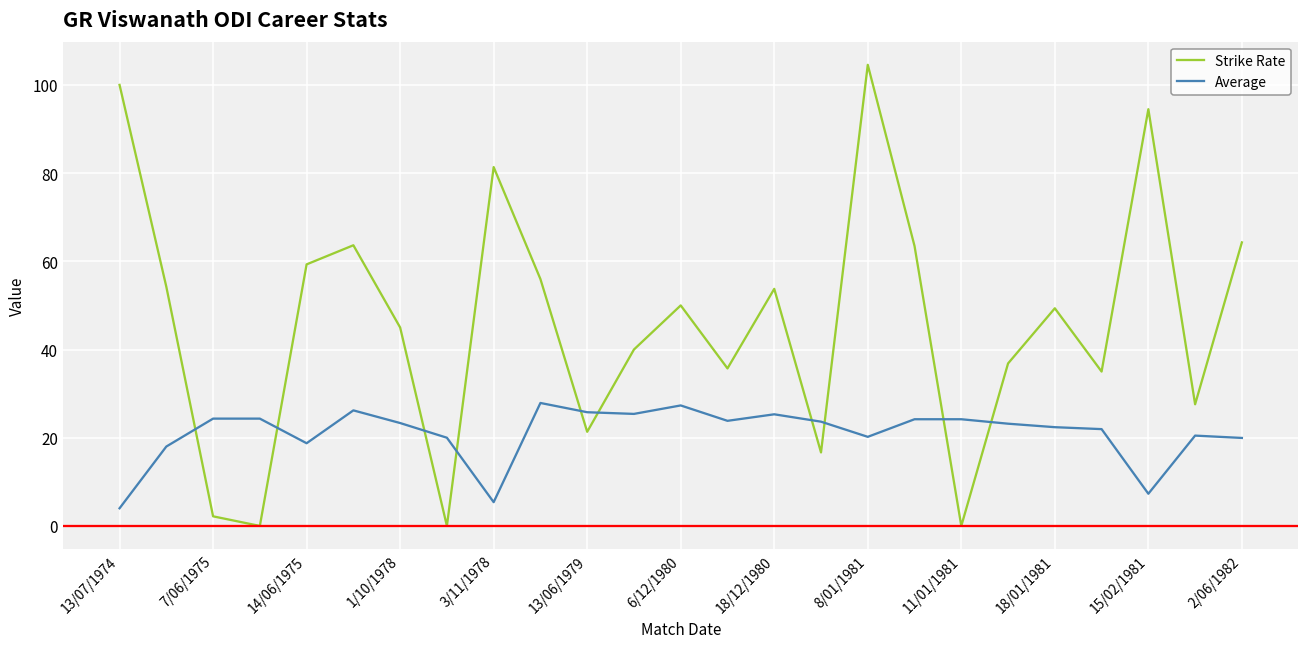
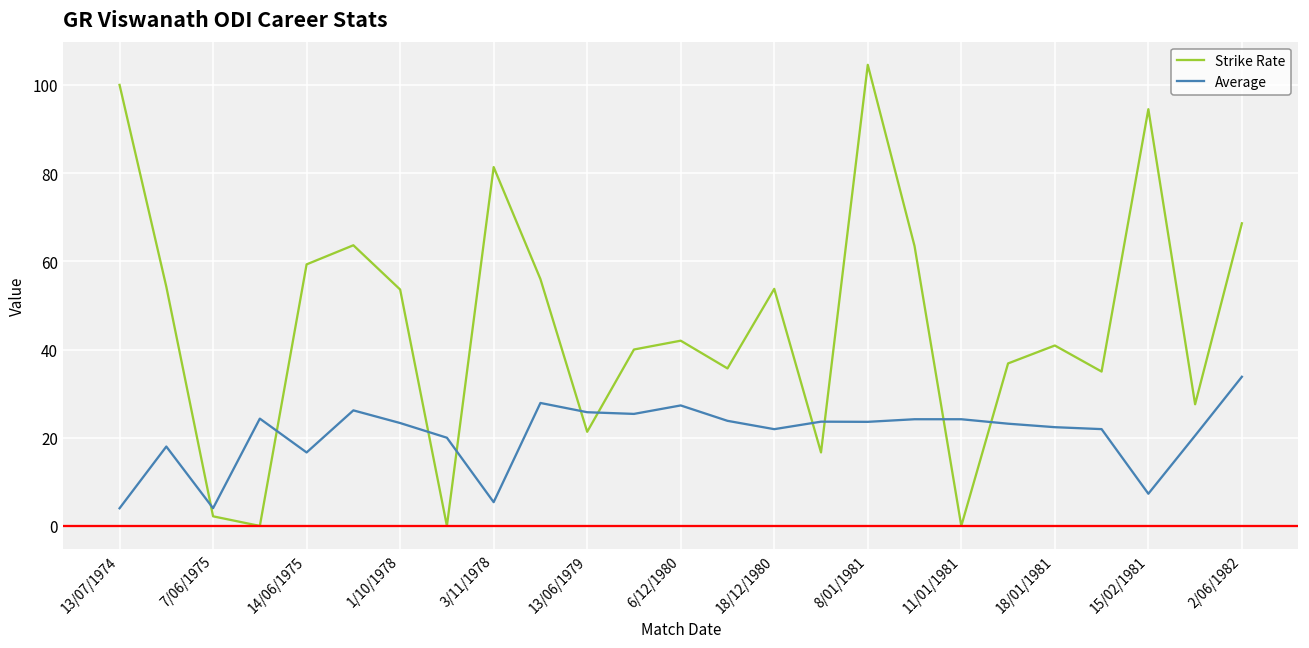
Average, 7/06/1975: 24 -> 4
Average, 14/06/1975: 19 -> 17
Strike Rate, 1/10/1978: 45 -> 54
Strike Rate, 6/12/1980: 50 -> 42
Average, 18/12/1980: 25 -> 22
Average, 8/01/1981: 20 -> 24
Strike Rate, 18/01/1981: 49 -> 41
Strike Rate, 2/06/1982: 64 -> 69
Average, 2/06/1982: 20 -> 34
